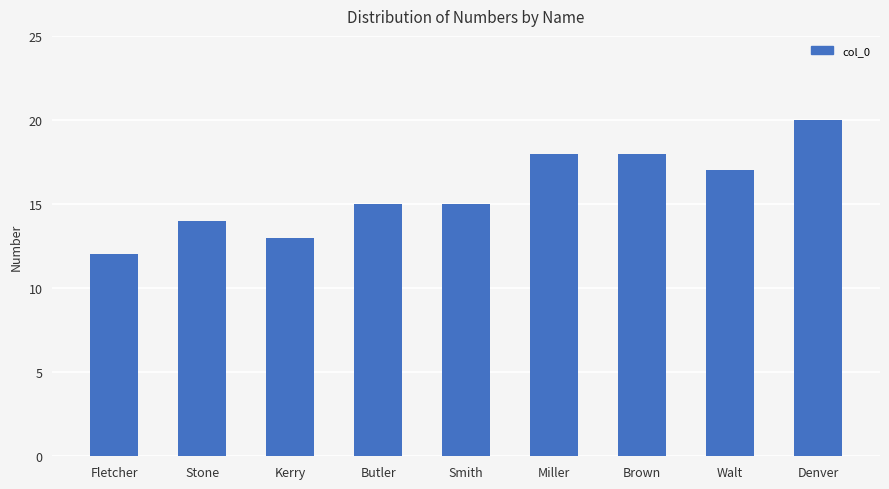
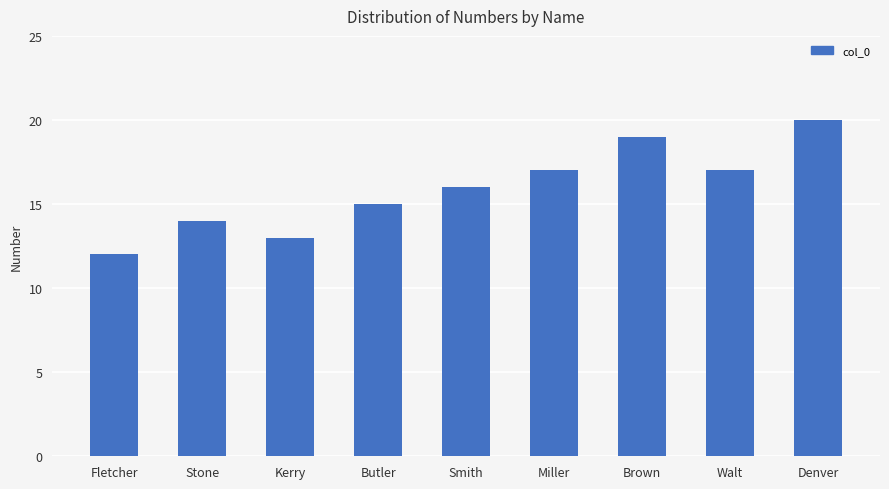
Smith: 15 -> 16
Miller: 18 -> 17
Brown: 18 -> 19
